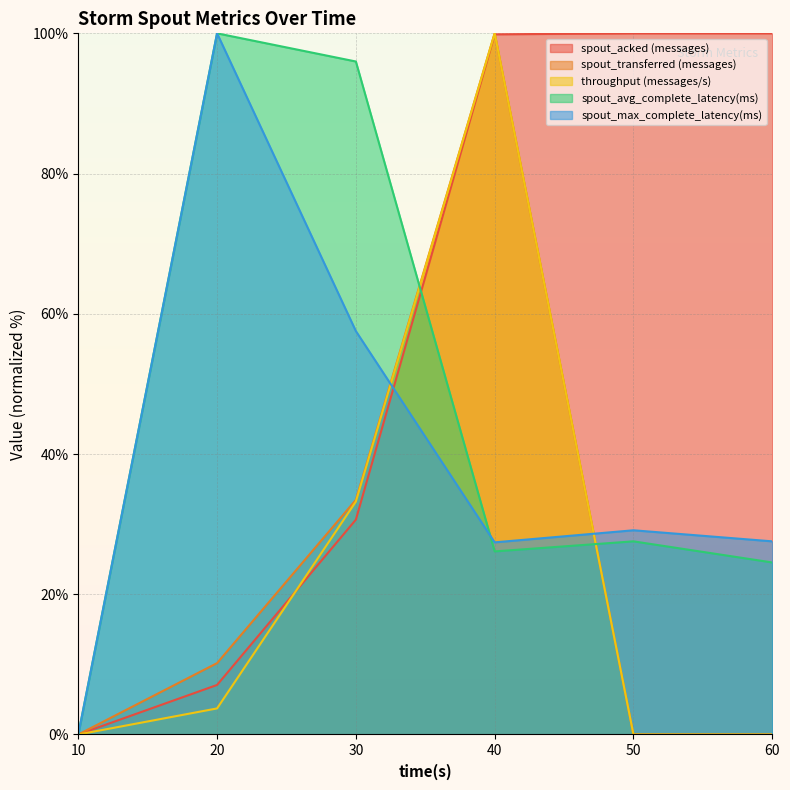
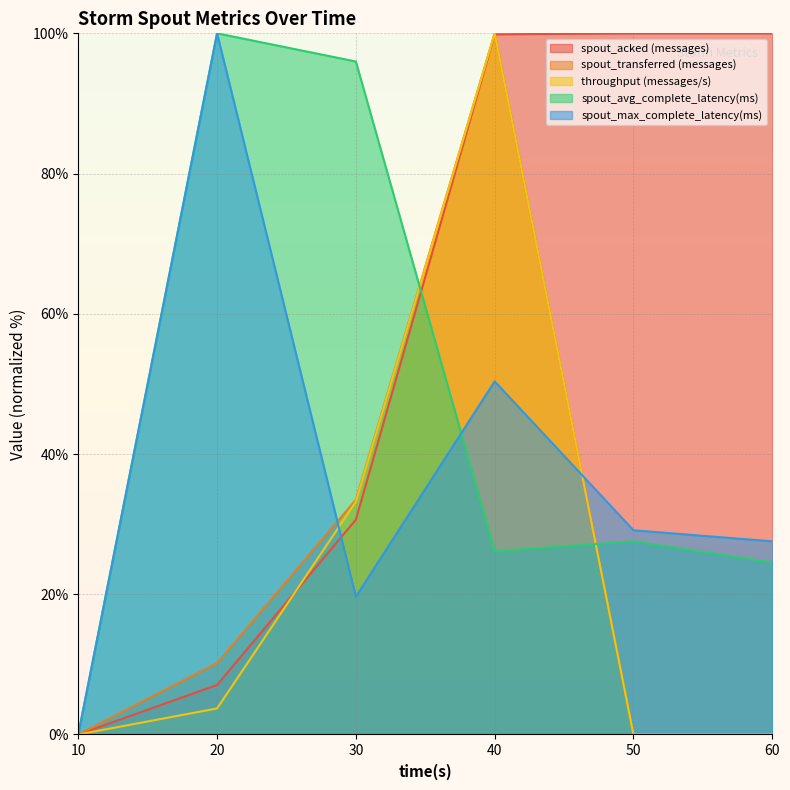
spout_max_complete_latency(ms), 30: 58% -> 20%
spout_max_complete_latency(ms), 40: 27% -> 50%
